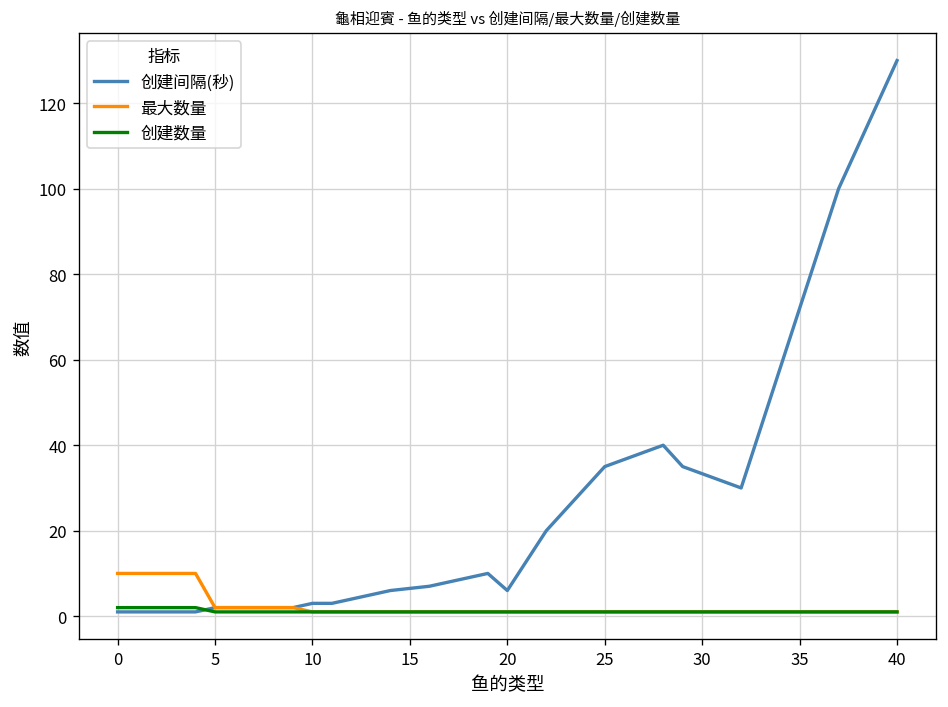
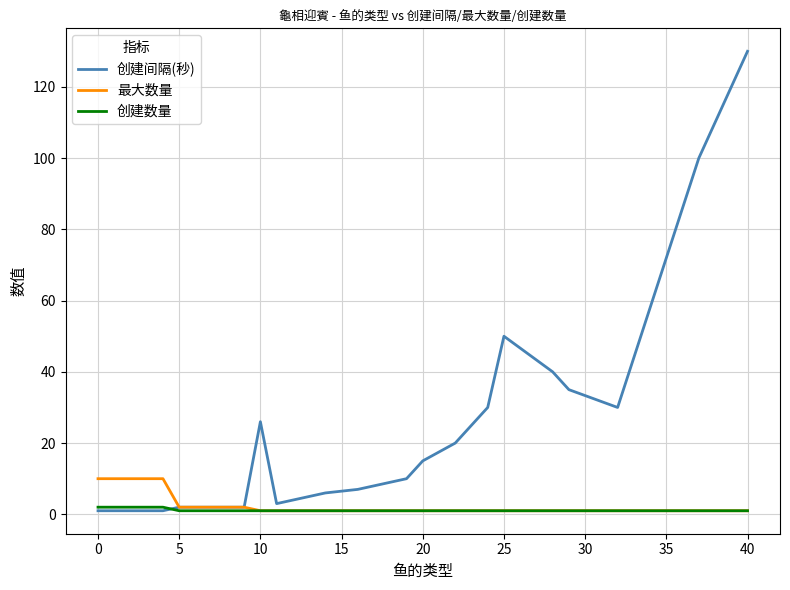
创建间隔(秒), 10: 3 -> 26
创建间隔(秒), 20: 6 -> 15
创建间隔(秒), 25: 35 -> 50
